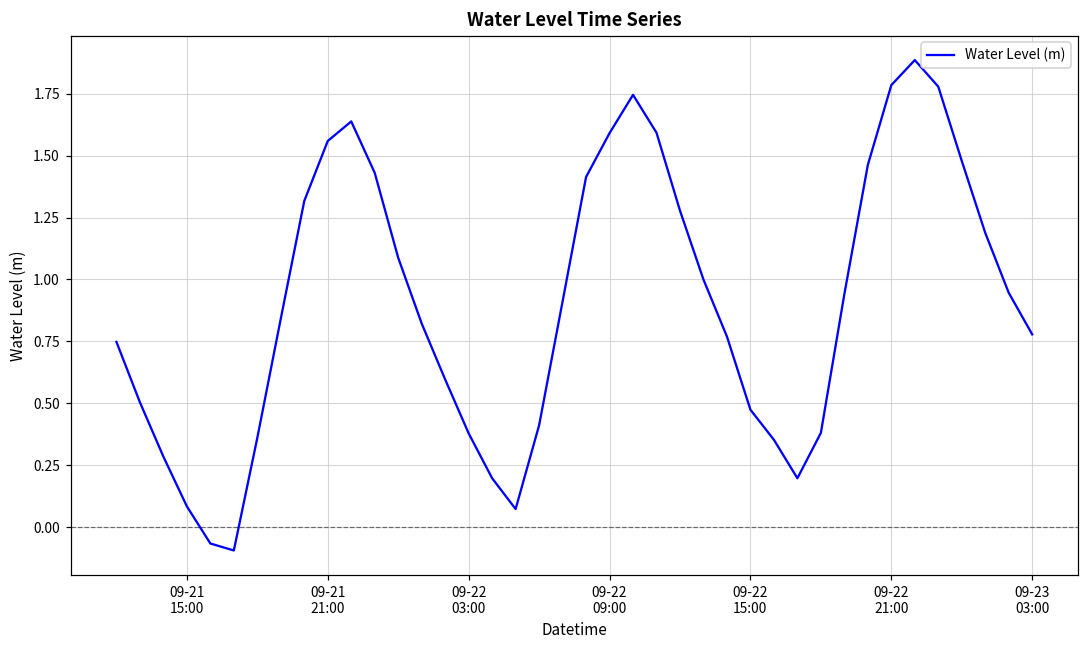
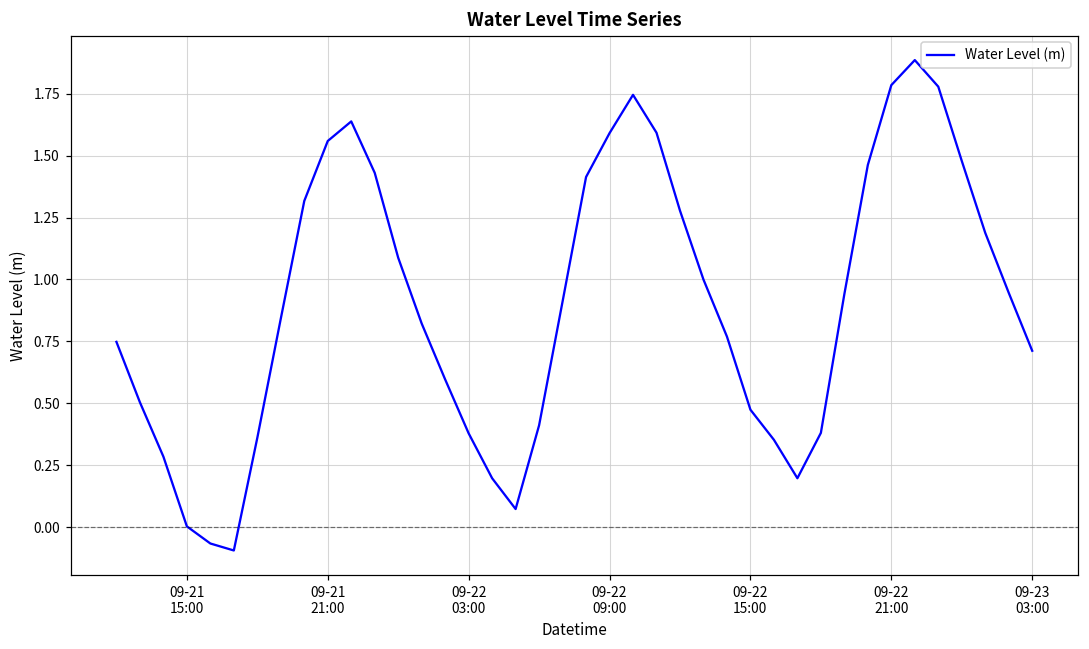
09-21 15:00: 0.08 -> 0.00
09-23 03:00: 0.78 -> 0.71
